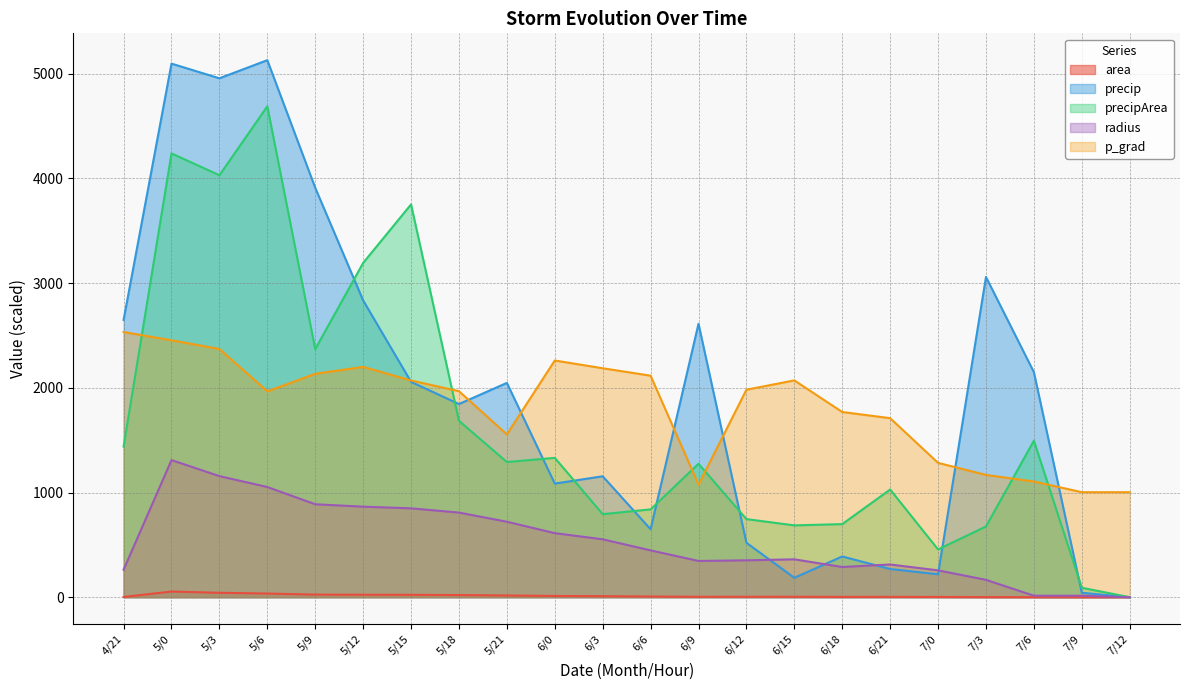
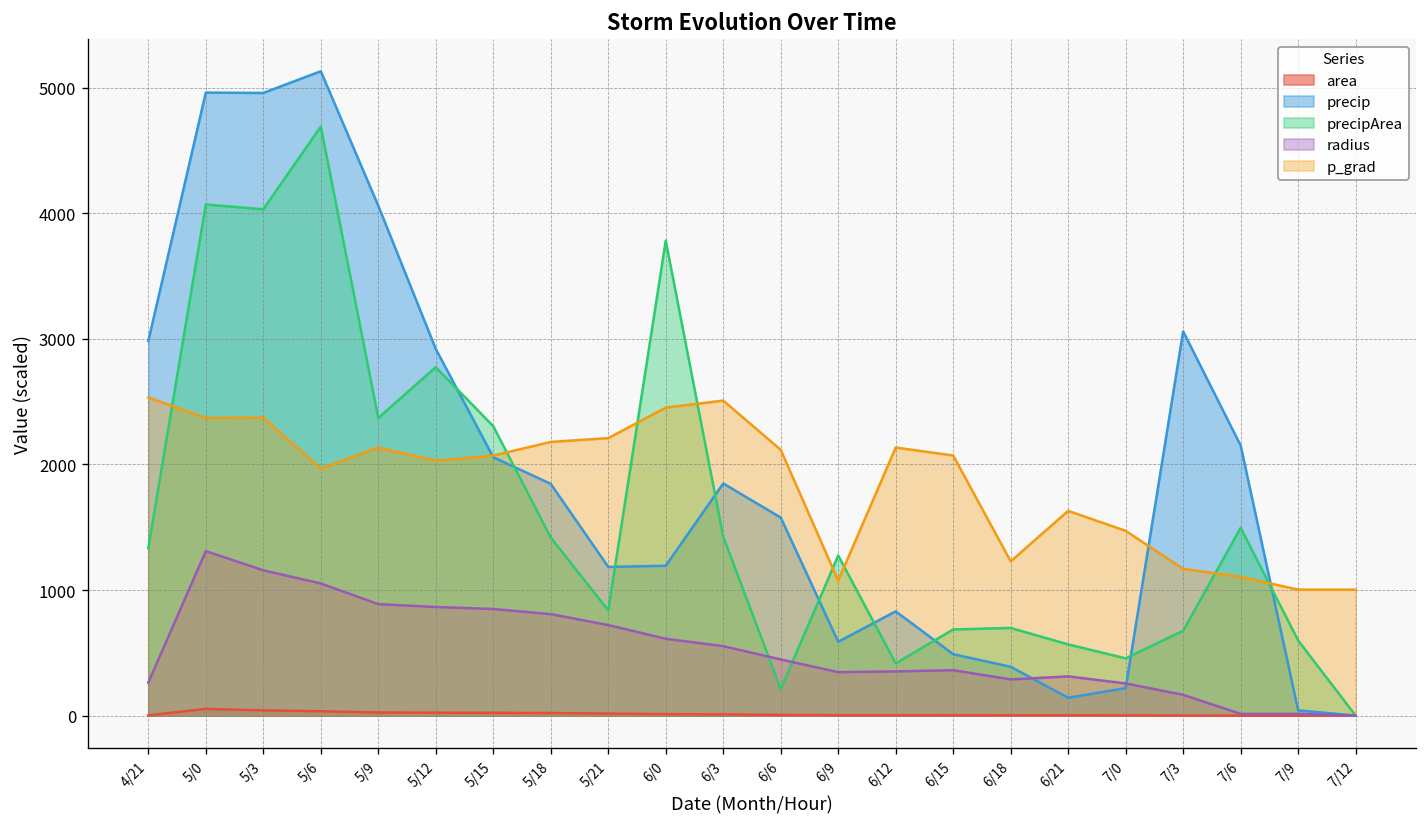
precip, 4/21: 2650 -> 2980
precipArea, 4/21: 1440 -> 1330
precip, 5/0: 5100 -> 4960
precipArea, 5/0: 4240 -> 4070
p_grad, 5/0: 2450 -> 2370
precip, 5/9: 3910 -> 4060
precip, 5/12: 2840 -> 2920
precipArea, 5/12: 3190 -> 2770
p_grad, 5/12: 2200 -> 2030
precipArea, 5/15: 3750 -> 2300
precipArea, 5/18: 1690 -> 1420
p_grad, 5/18: 1970 -> 2180
precip, 5/21: 2050 -> 1180
precipArea, 5/21: 1290 -> 840
p_grad, 5/21: 1560 -> 2210
precip, 6/0: 1090 -> 1190
precipArea, 6/0: 1330 -> 3780
p_grad, 6/0: 2260 -> 2450
precip, 6/3: 1160 -> 1850
precipArea, 6/3: 790 -> 1420
p_grad, 6/3: 2190 -> 2510
precip, 6/6: 650 -> 1580
precipArea, 6/6: 840 -> 210
precip, 6/9: 2610 -> 590
precip, 6/12: 520 -> 830
precipArea, 6/12: 750 -> 420
p_grad, 6/12: 1980 -> 2130
precip, 6/15: 190 -> 490
p_grad, 6/18: 1770 -> 1230
precip, 6/21: 270 -> 140
precipArea, 6/21: 1030 -> 570
p_grad, 6/21: 1710 -> 1630
p_grad, 7/0: 1280 -> 1470
precipArea, 7/9: 90 -> 600
